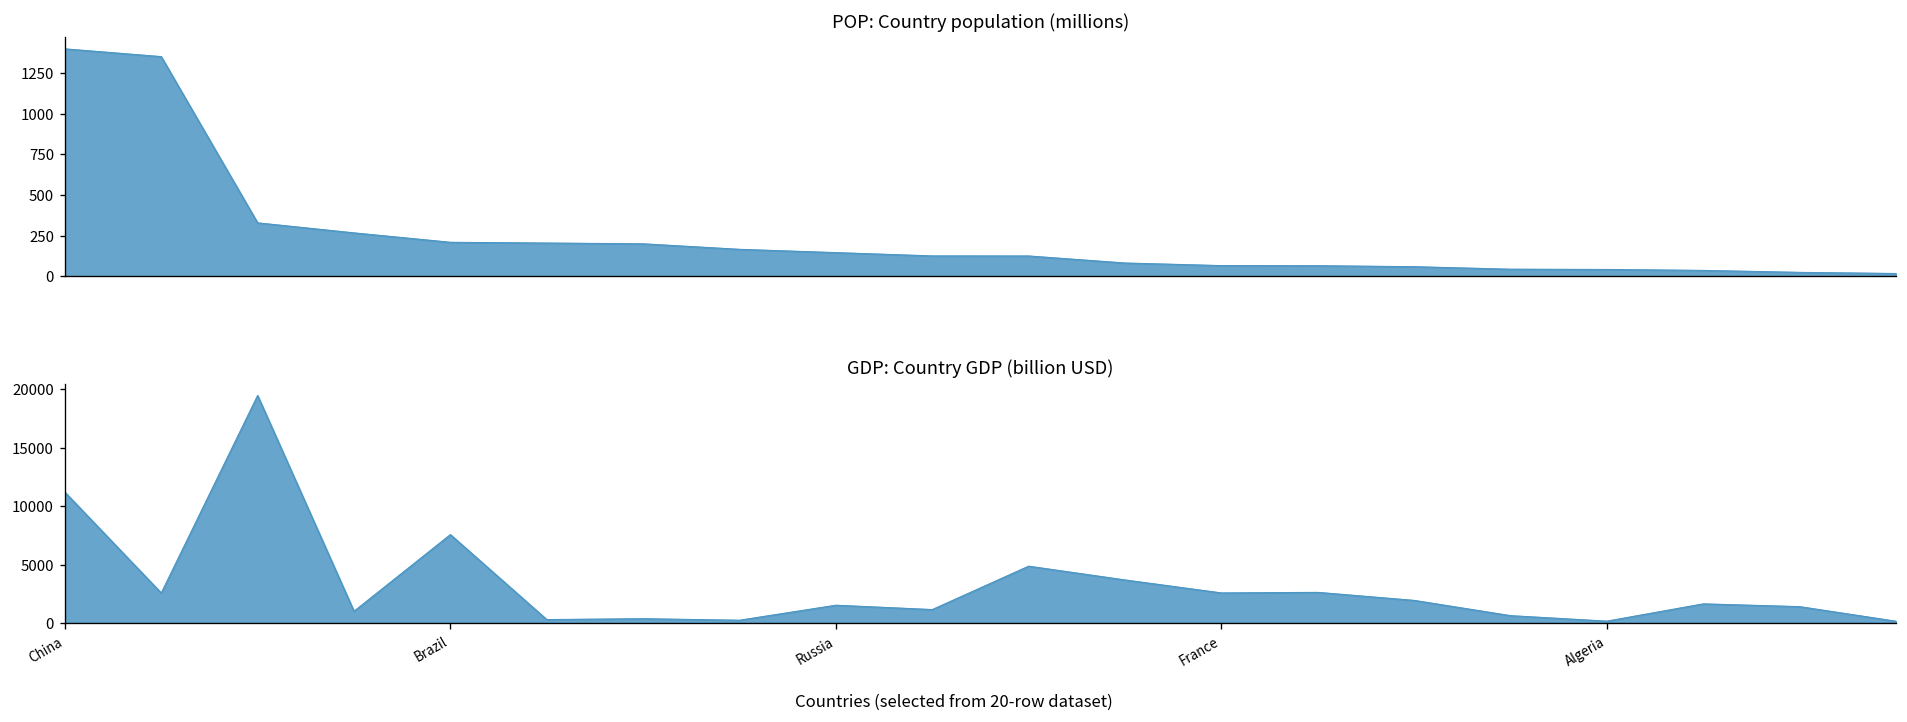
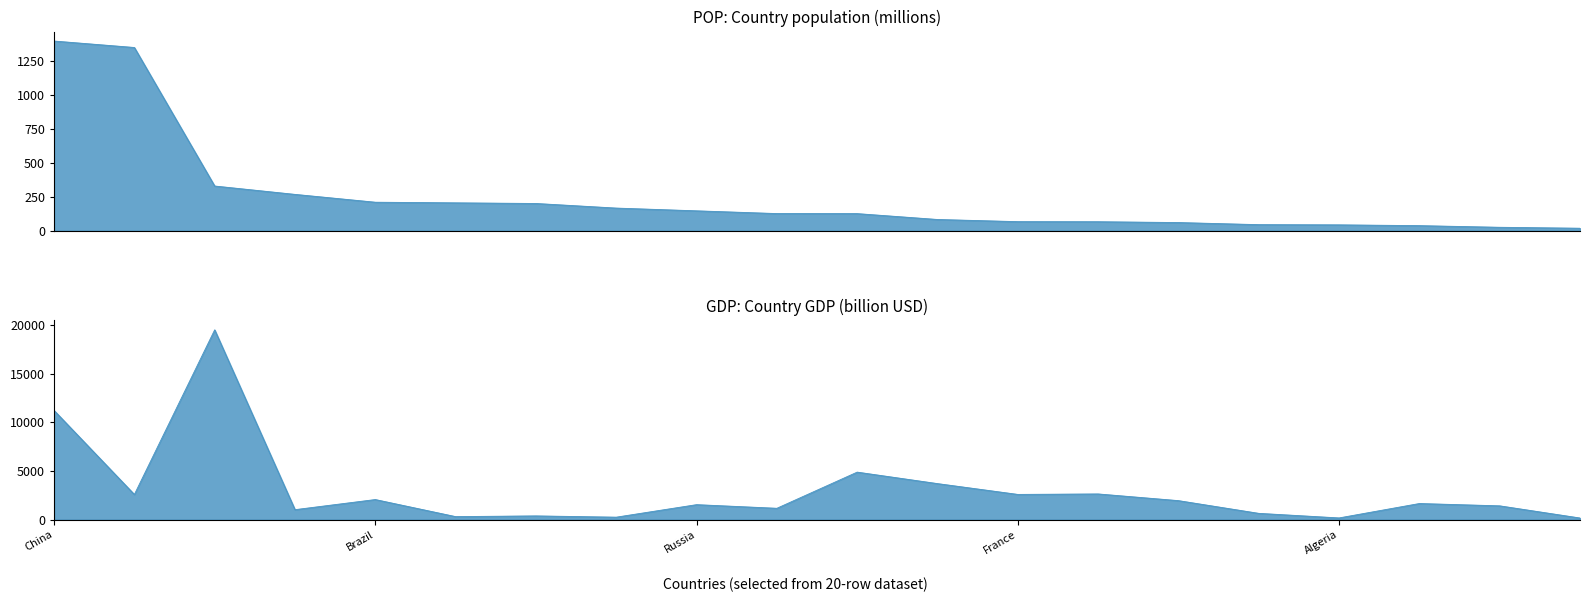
GDP: Country GDP (billion USD), Brazil: 8000 -> 2000
